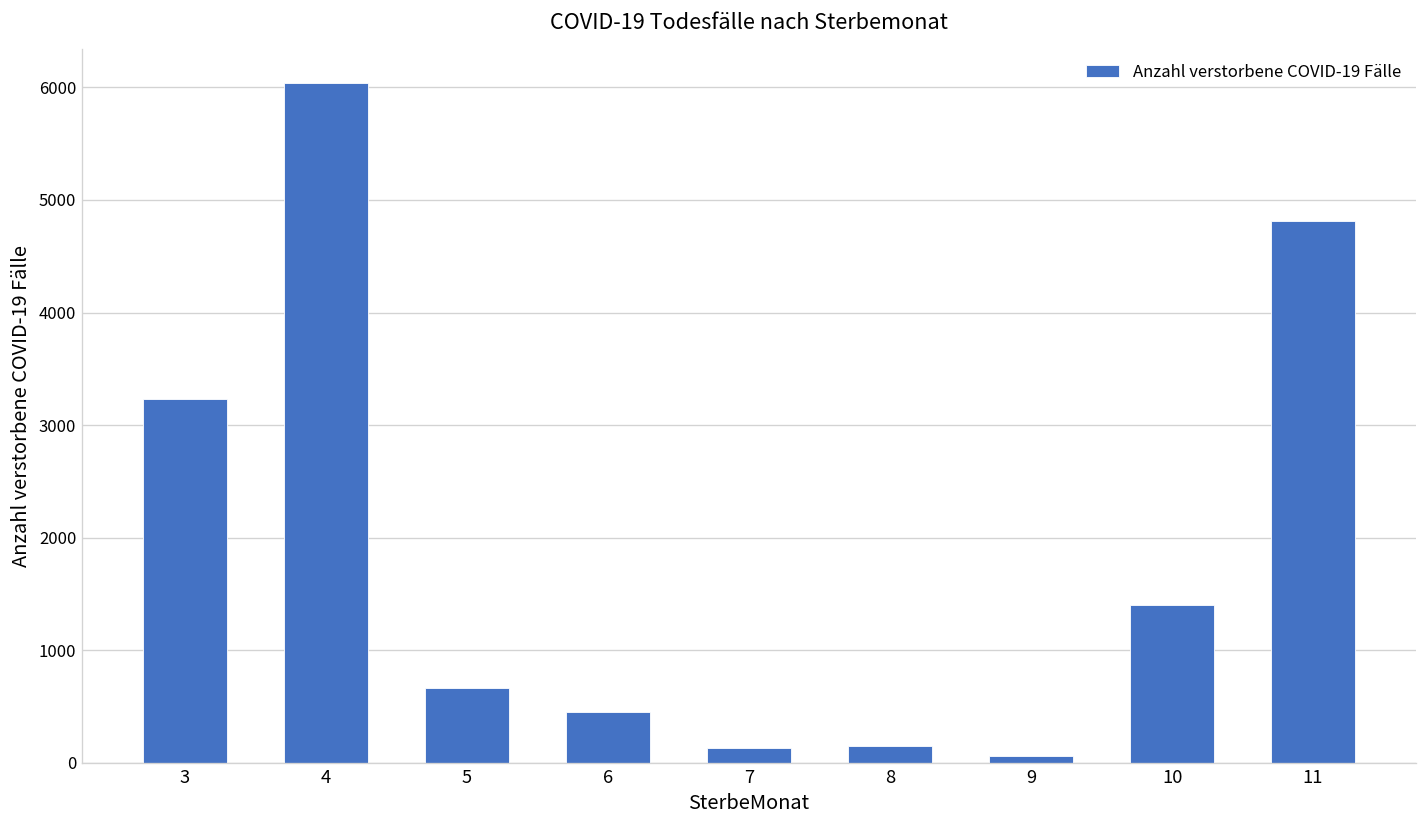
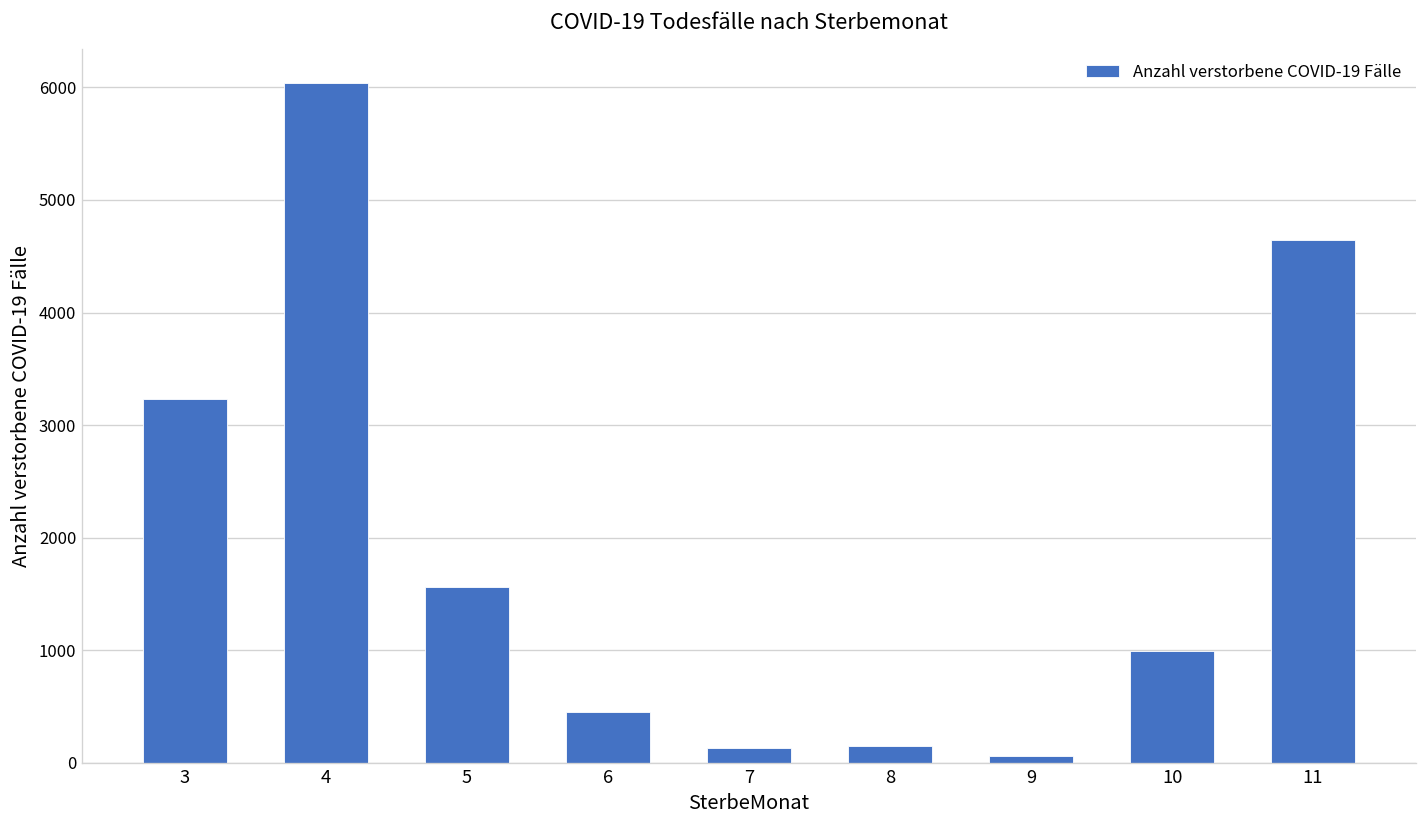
5: 700 -> 1600
10: 1400 -> 1000
11: 4800 -> 4600
